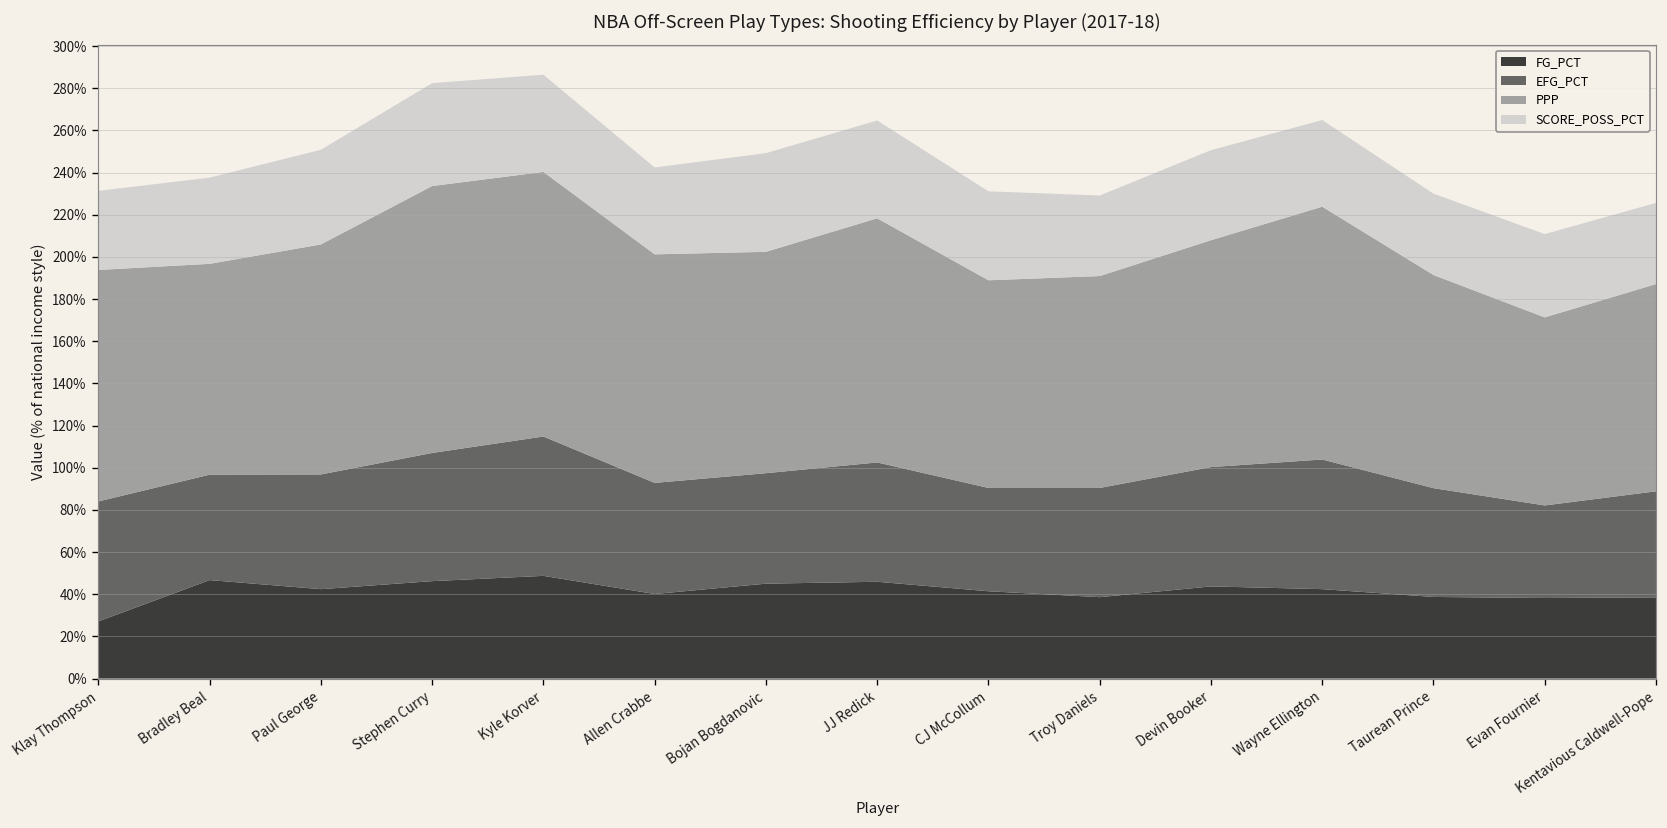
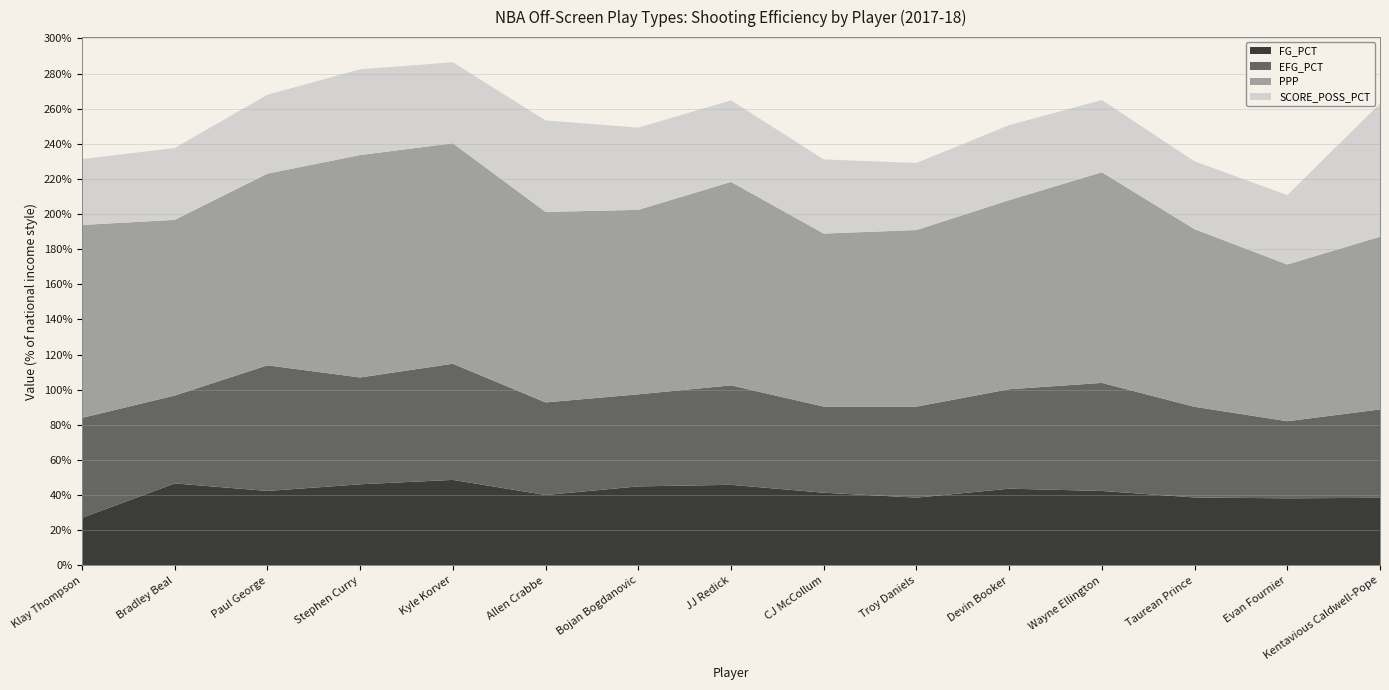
EFG_PCT, Paul George: 54% -> 72%
SCORE_POSS_PCT, Allen Crabbe: 41% -> 52%
SCORE_POSS_PCT, Kentavious Caldwell-Pope: 39% -> 76%
